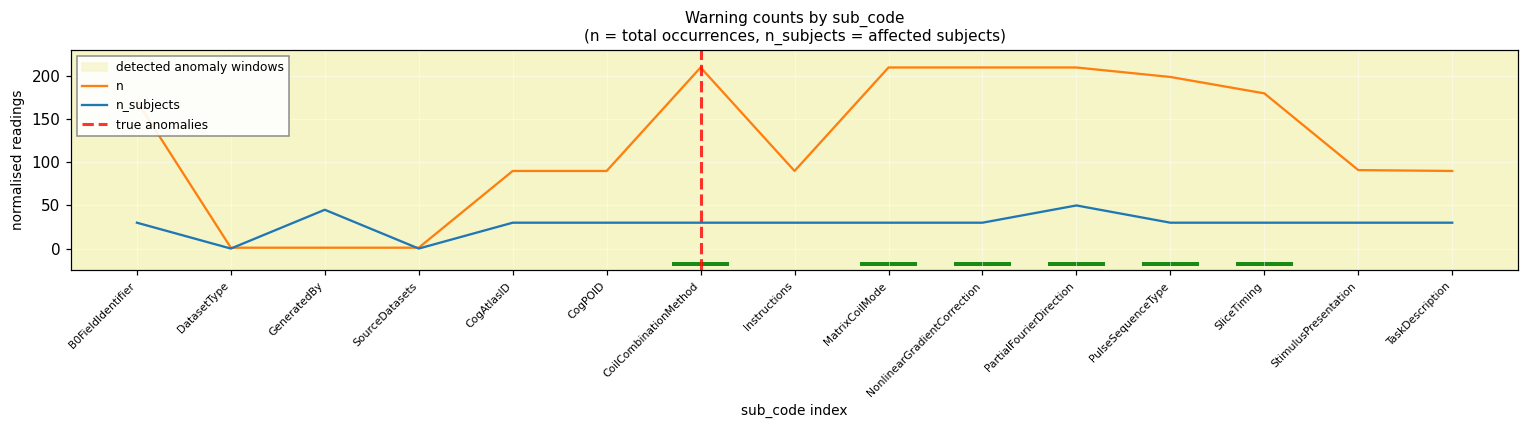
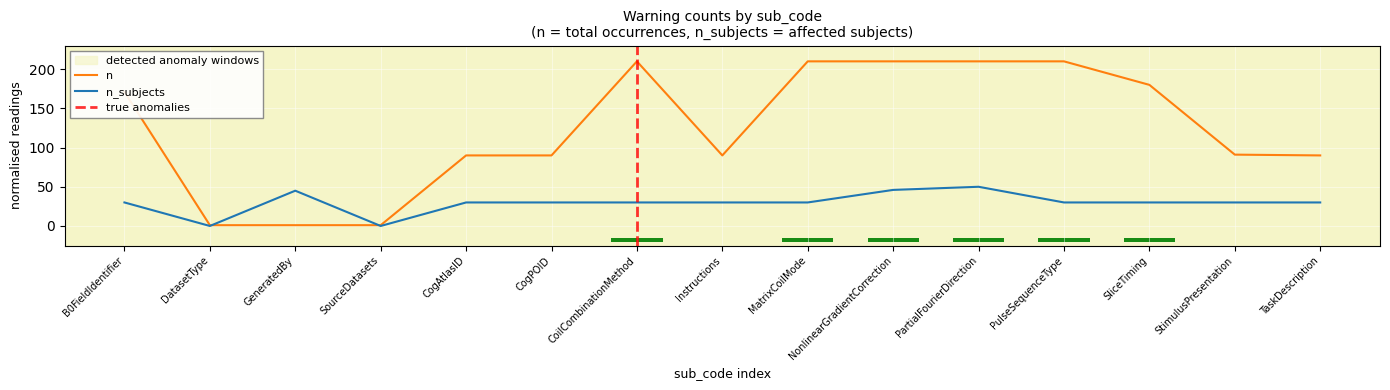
n_subjects, NonlinearGradientCorrection: 30 -> 50
n, PulseSequenceType: 200 -> 210
